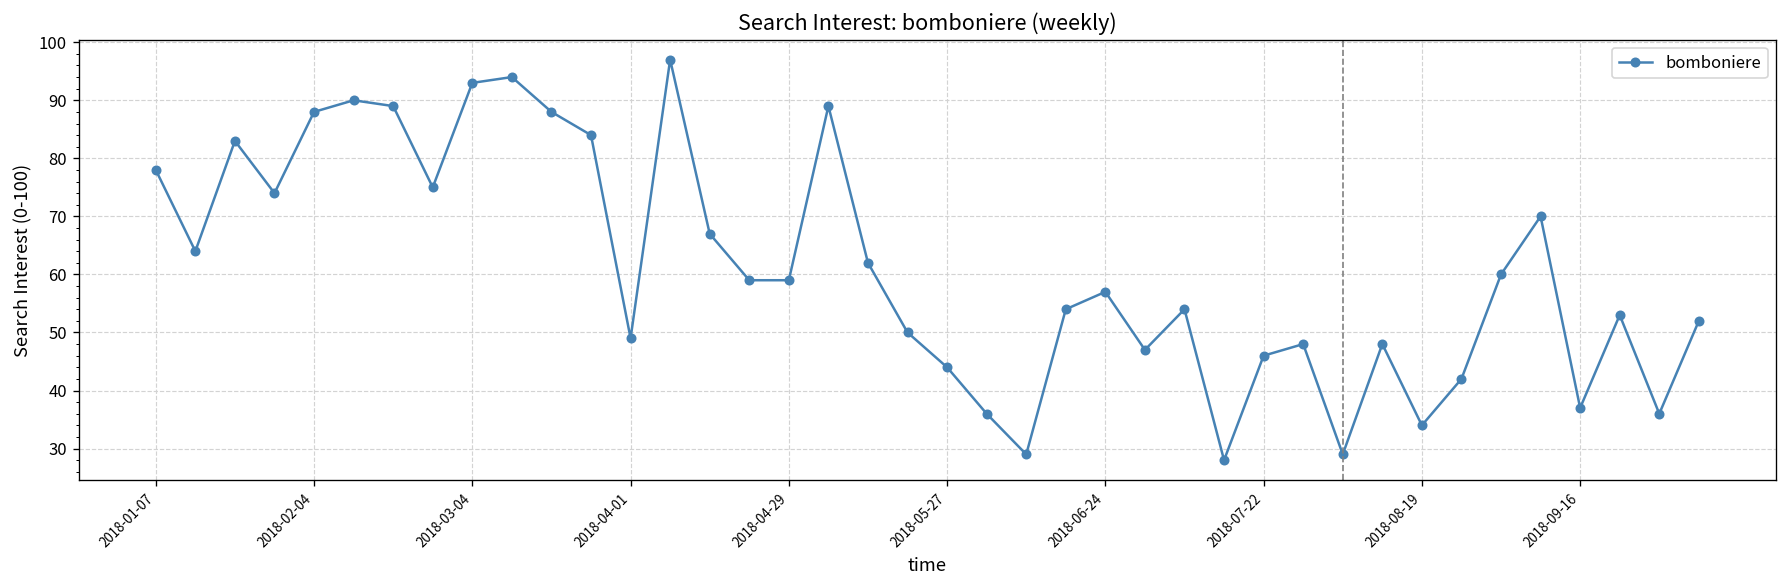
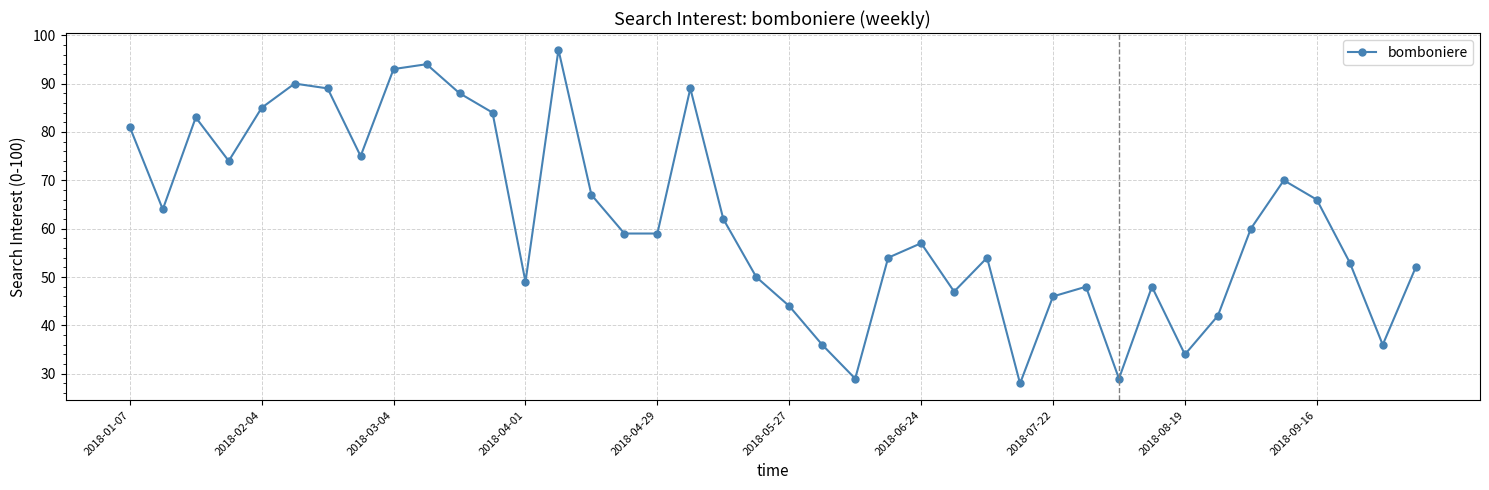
2018-01-07: 78 -> 81
2018-02-04: 88 -> 85
2018-09-16: 37 -> 66
